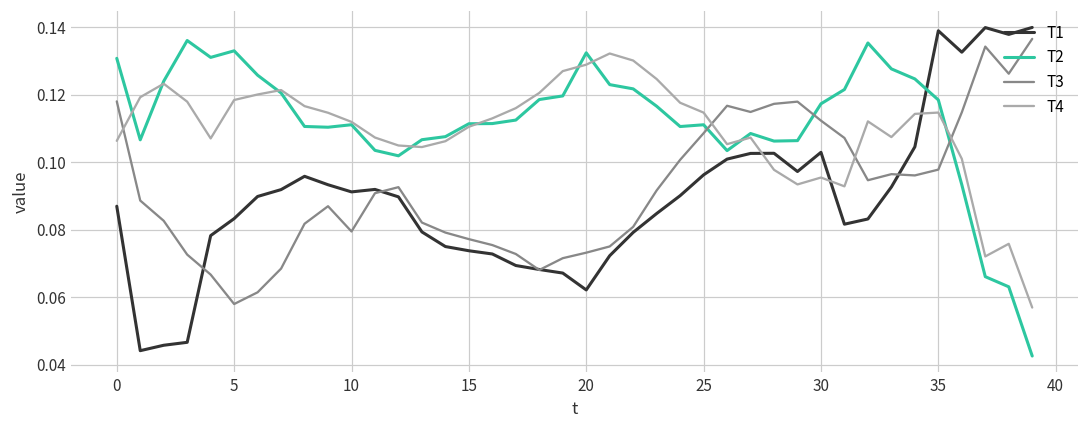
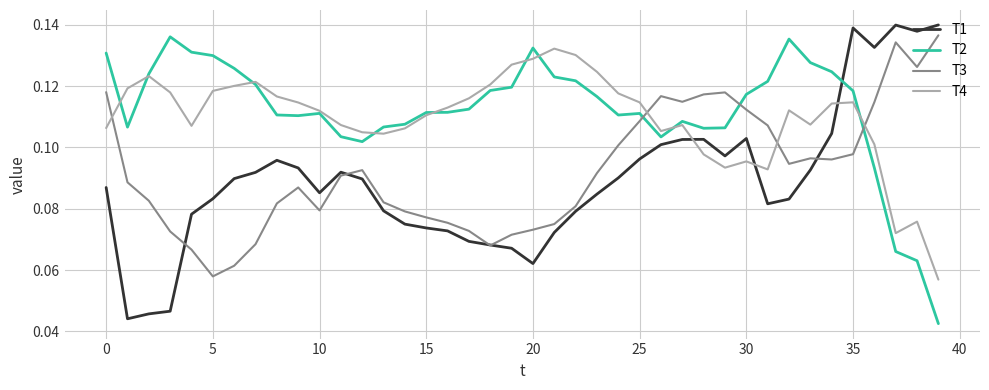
T2, 5: 0.133 -> 0.130
T1, 10: 0.091 -> 0.085
